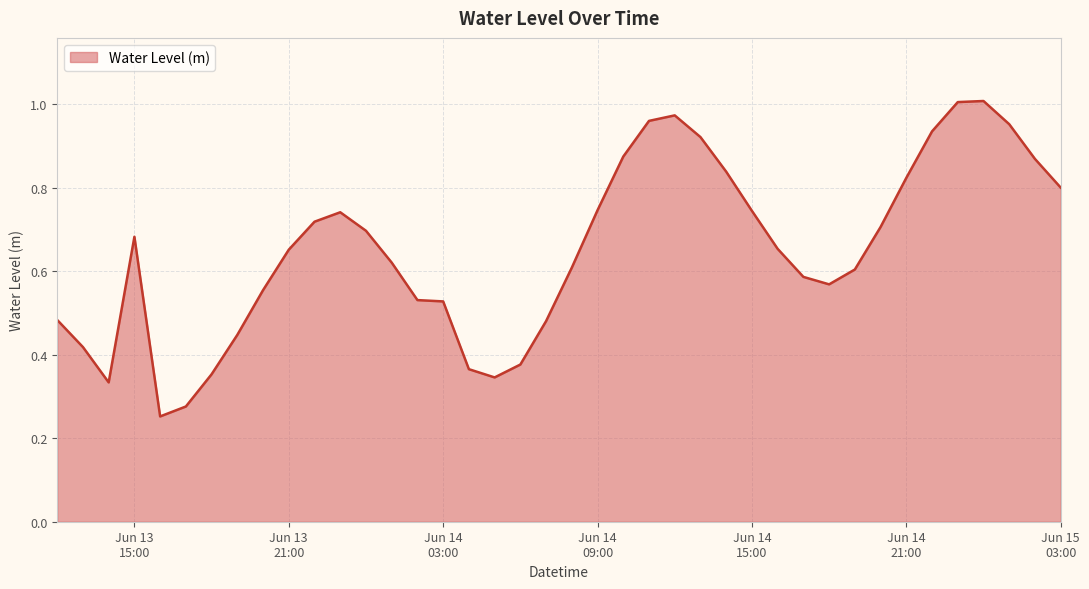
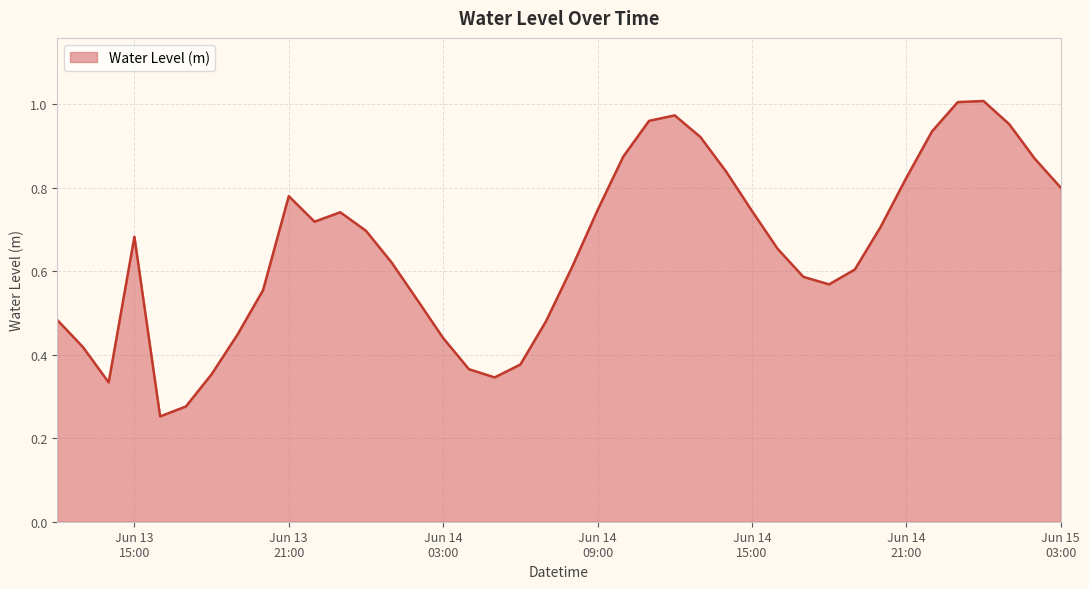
Jun 13 21:00: 0.65 -> 0.78
Jun 14 03:00: 0.53 -> 0.44
